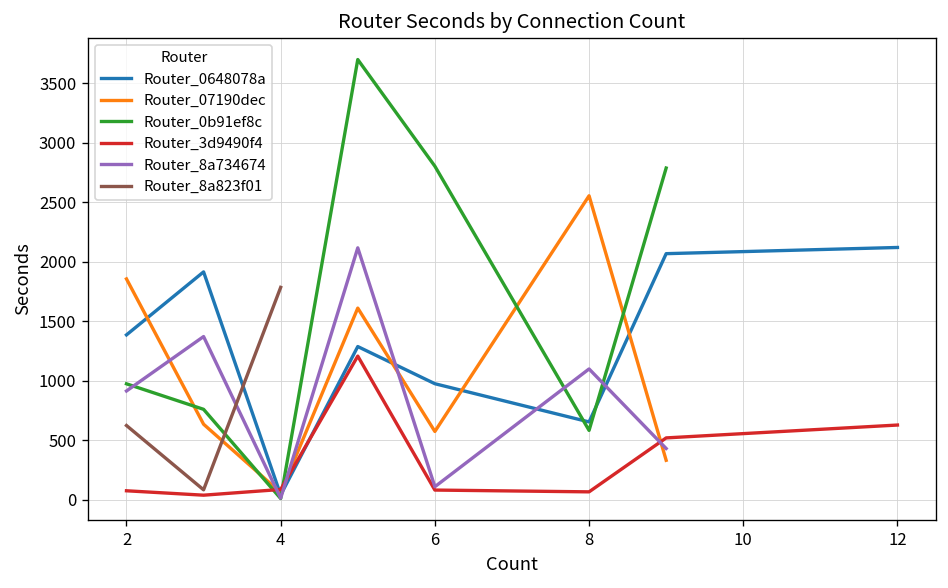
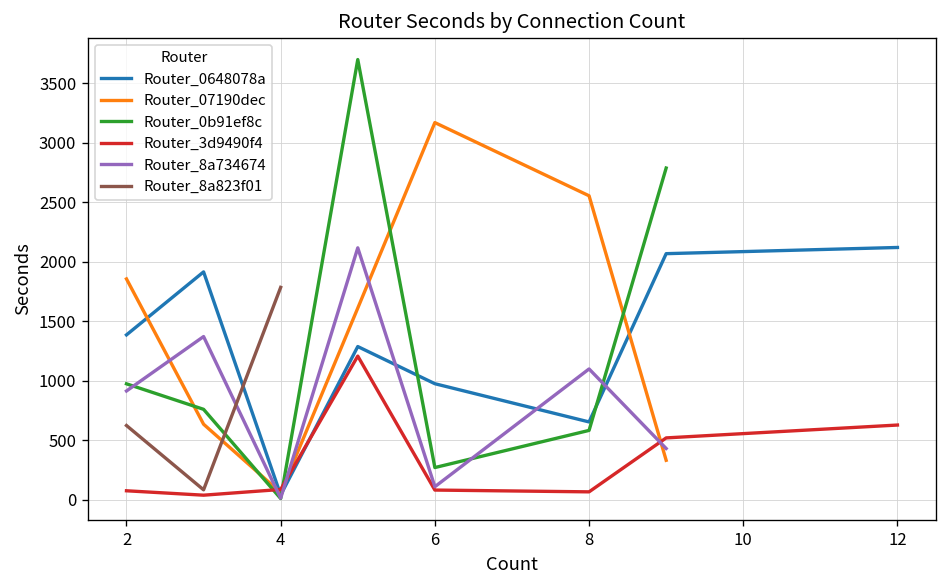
Router_07190dec, 6: 600 -> 3200
Router_0b91ef8c, 6: 2800 -> 300
